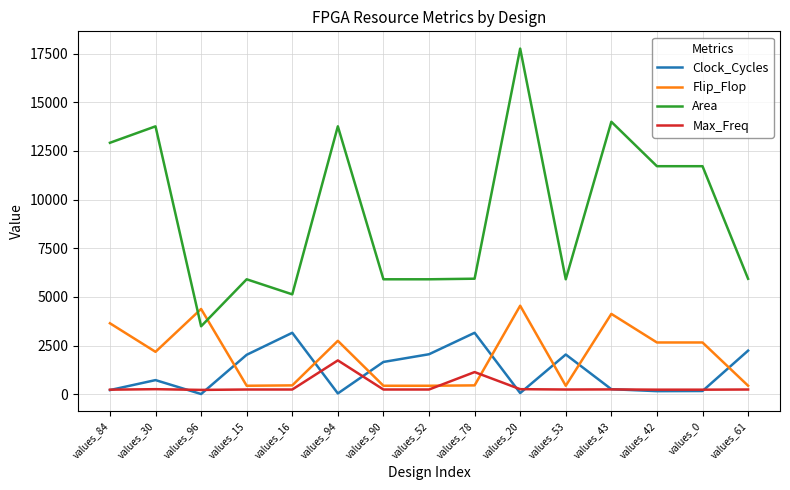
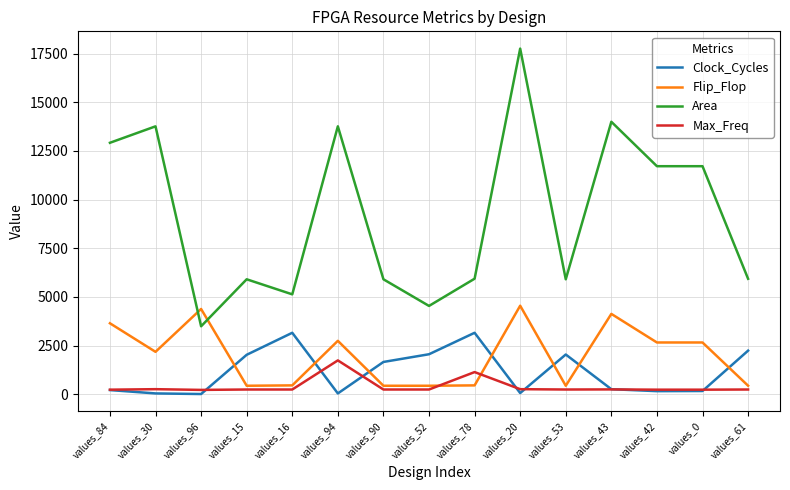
Clock_Cycles, values_30: 700 -> 0
Area, values_52: 5900 -> 4500
